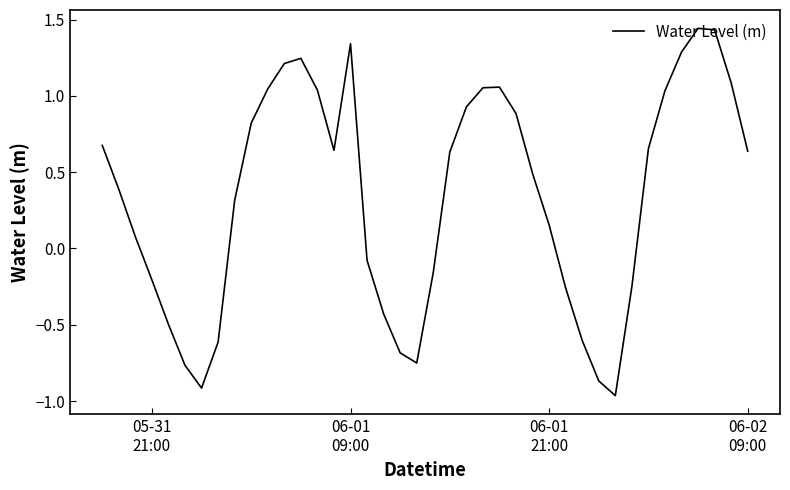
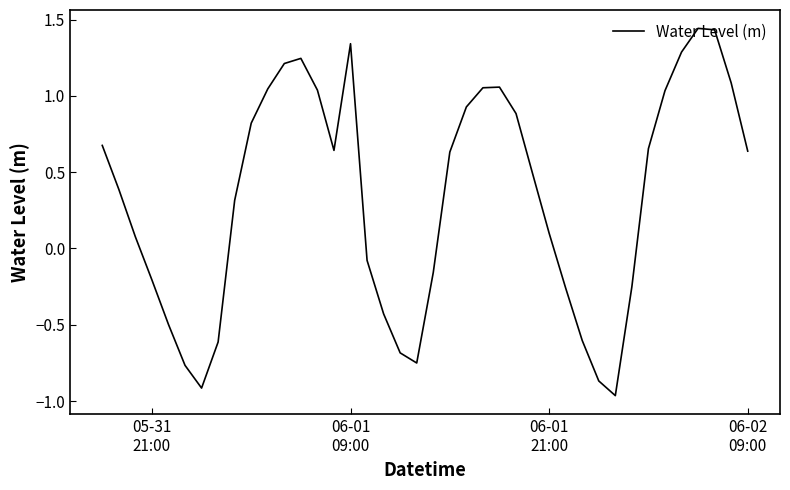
06-01 21:00: 0.15 -> 0.10
